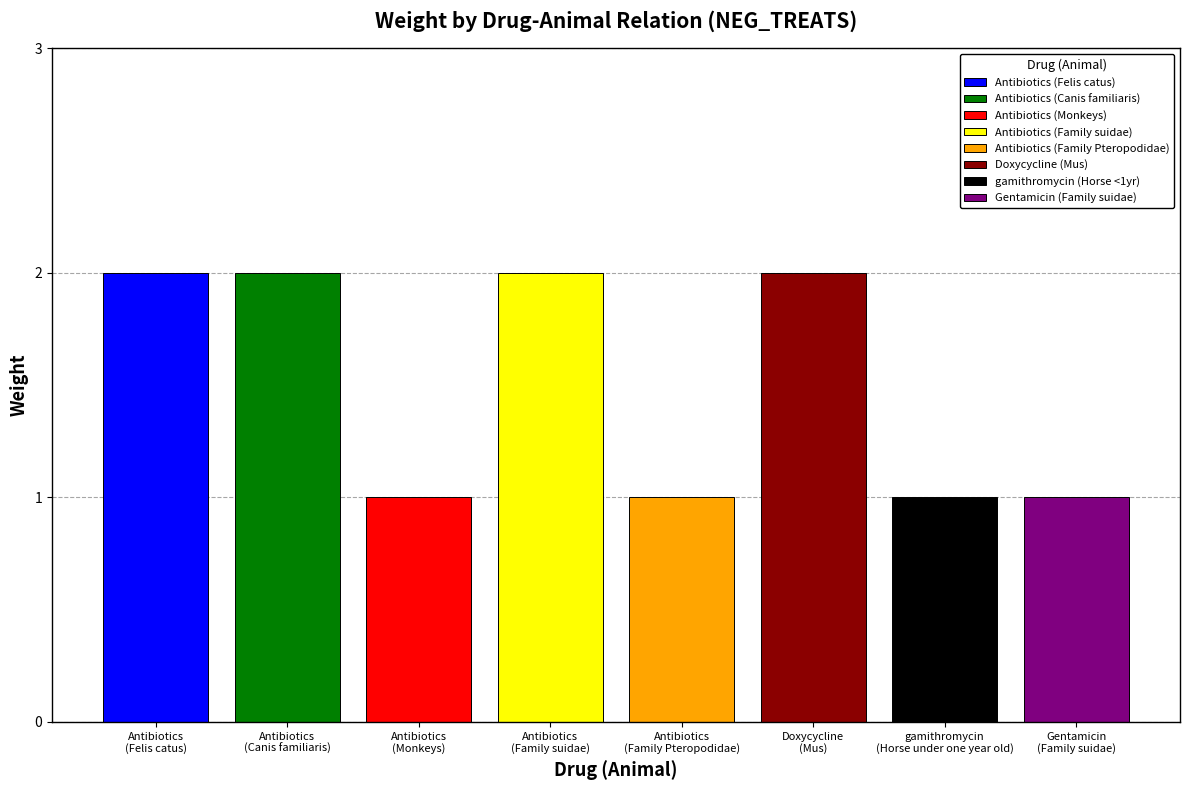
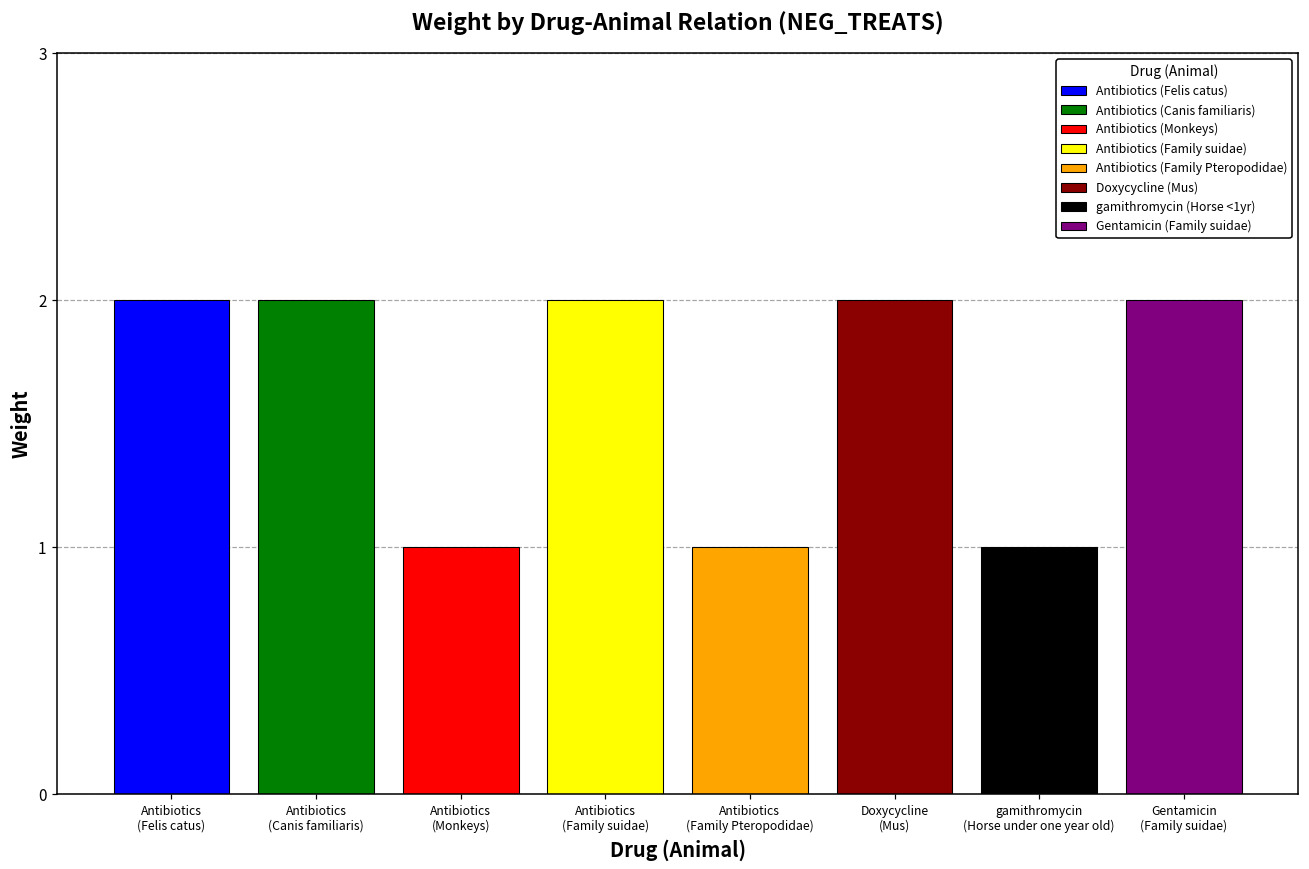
Gentamicin (Family suidae): 1 -> 2
